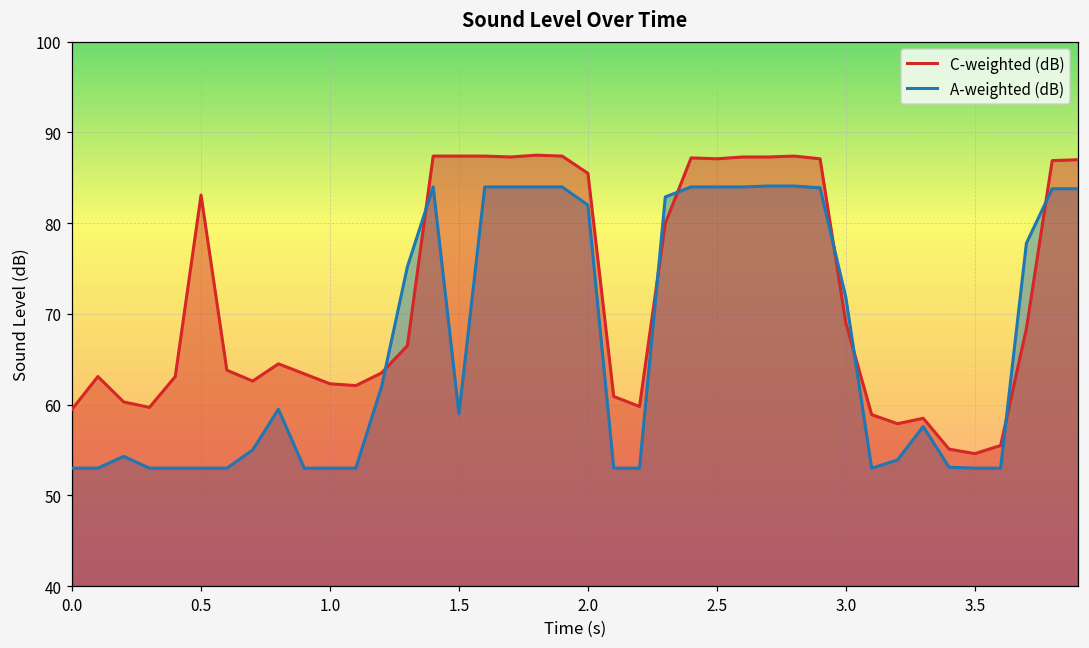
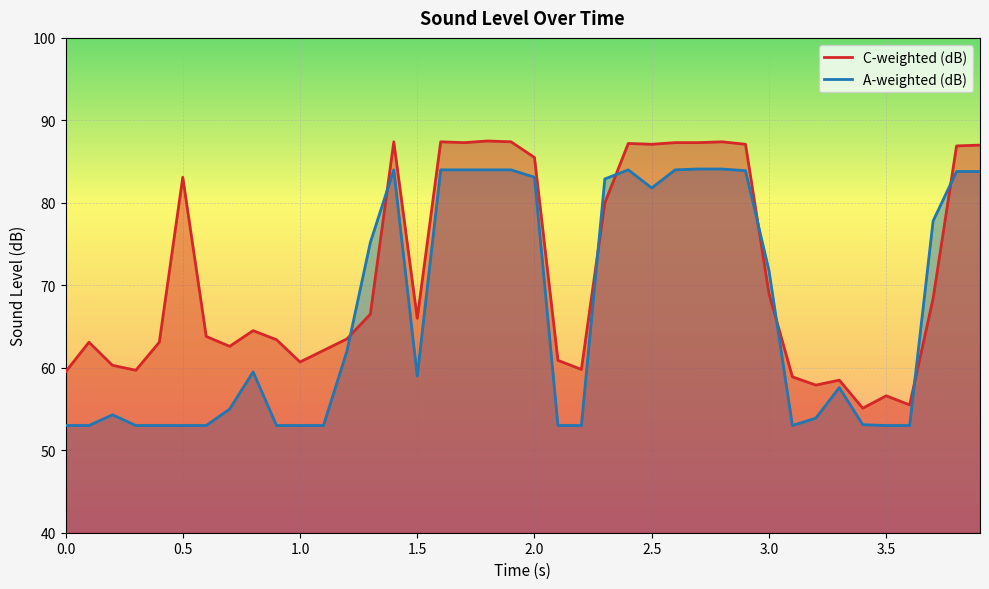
C-weighted (dB), 1.0: 62 -> 61
C-weighted (dB), 1.5: 87 -> 66
A-weighted (dB), 2.0: 82 -> 83
A-weighted (dB), 2.5: 84 -> 82
C-weighted (dB), 3.5: 55 -> 57
